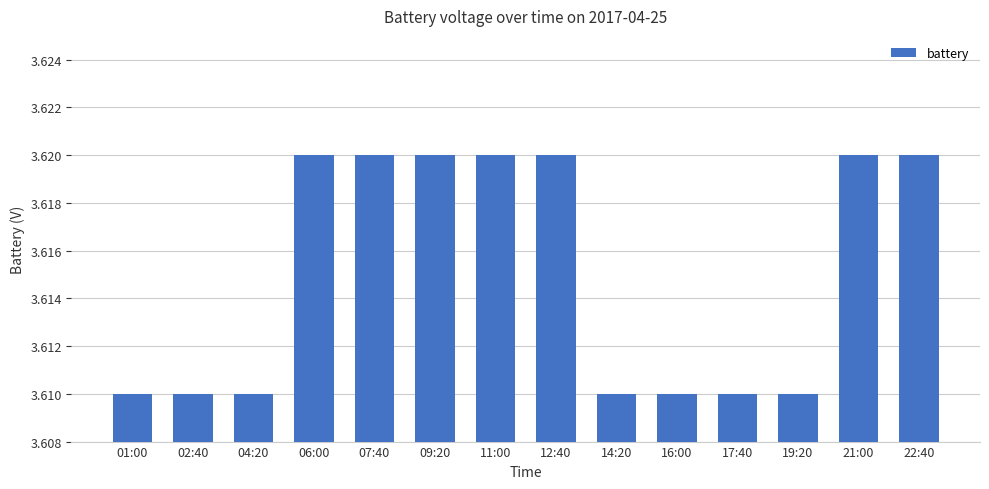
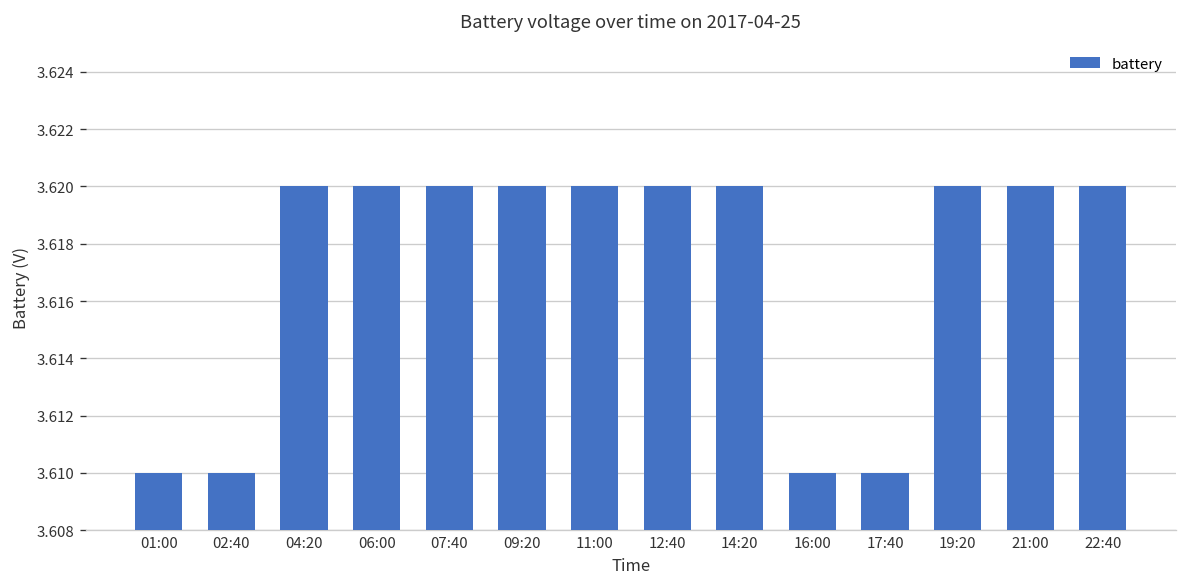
04:20: 3.61 -> 3.62
14:20: 3.61 -> 3.62
19:20: 3.61 -> 3.62
